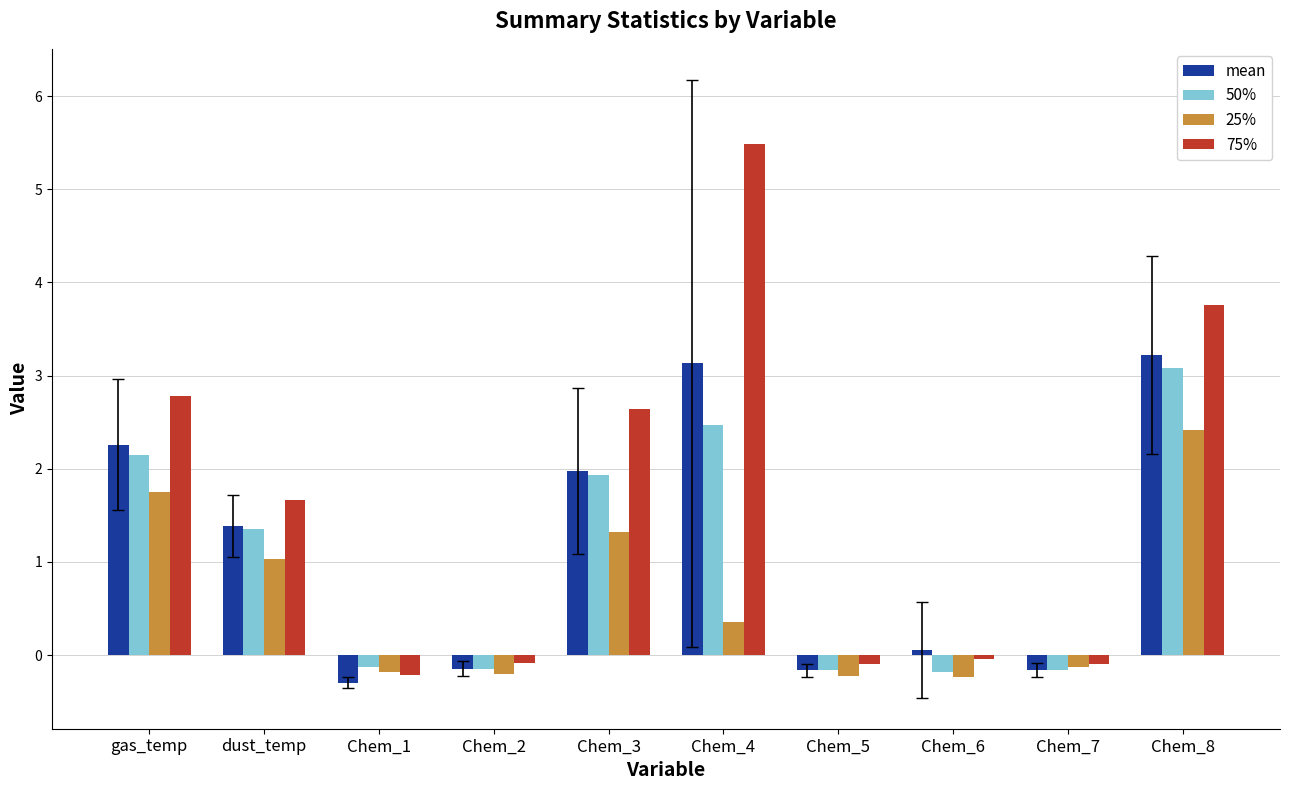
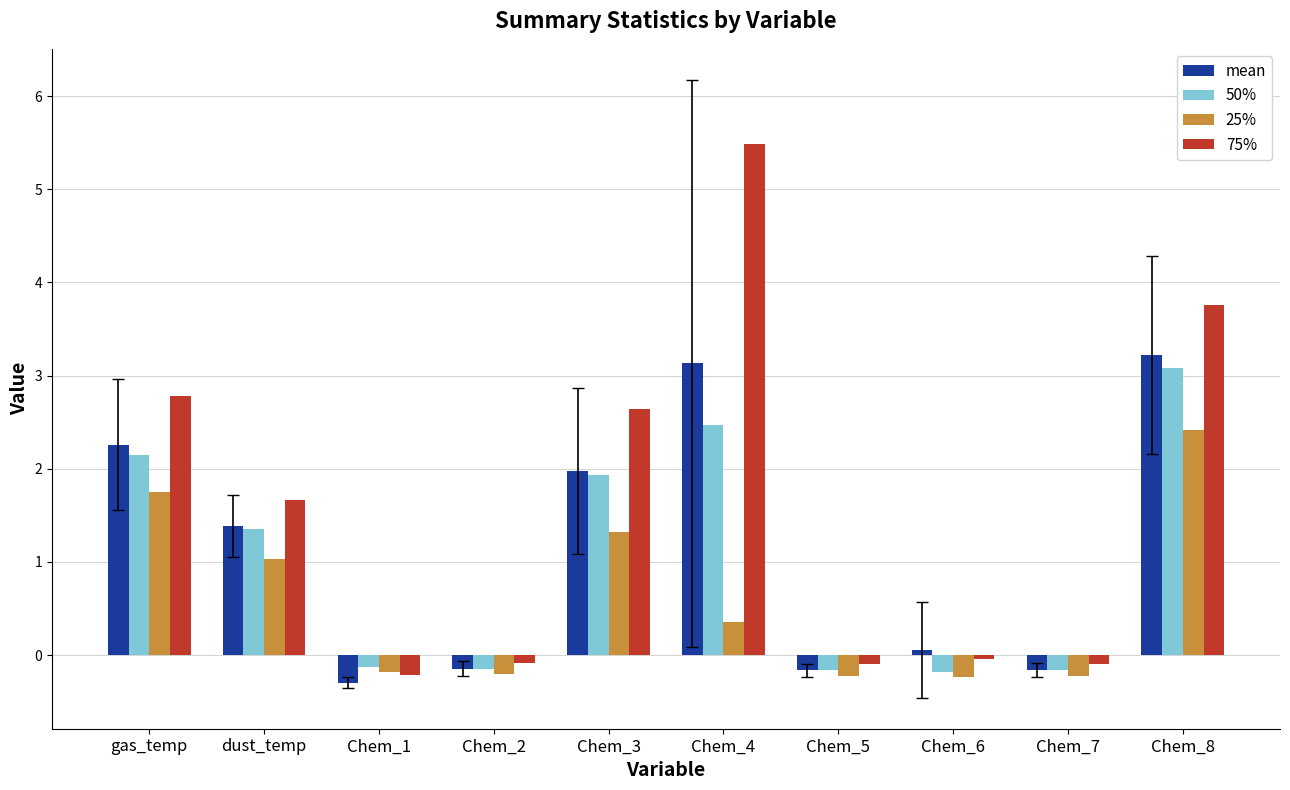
25%, Chem_7: -0.1 -> -0.2
